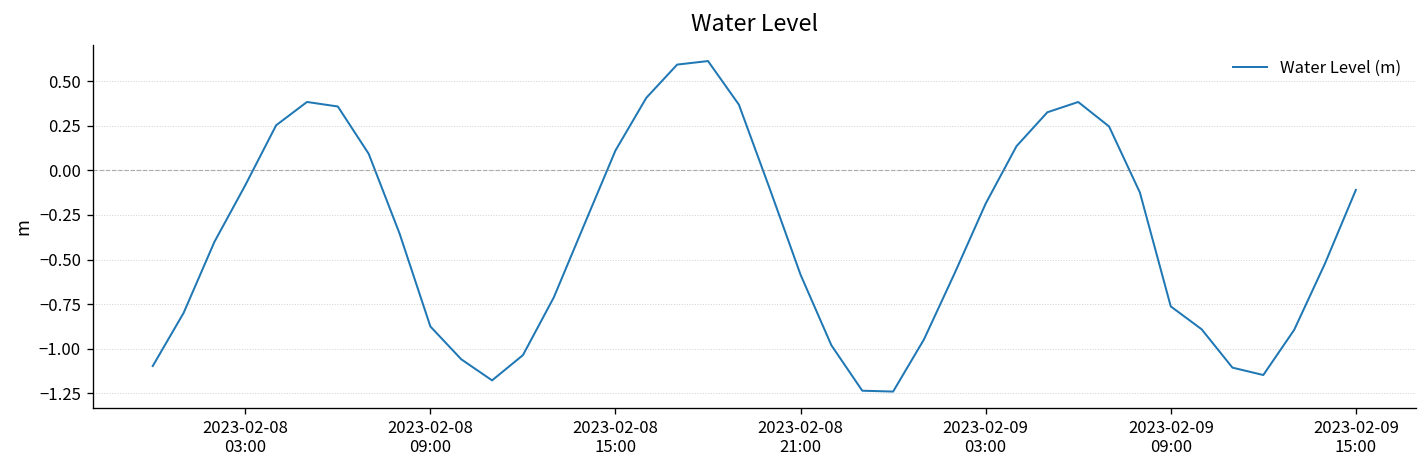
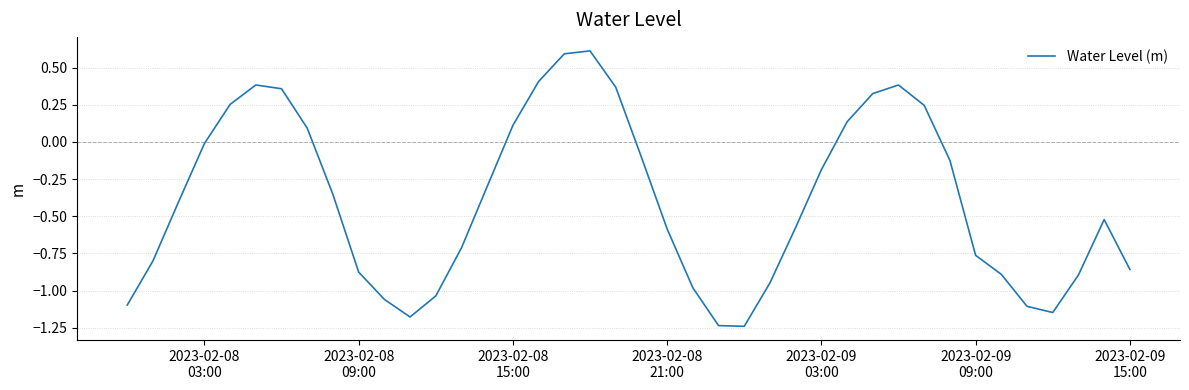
2023-02-08 03:00: -0.08 -> -0.01
2023-02-09 15:00: -0.11 -> -0.86
